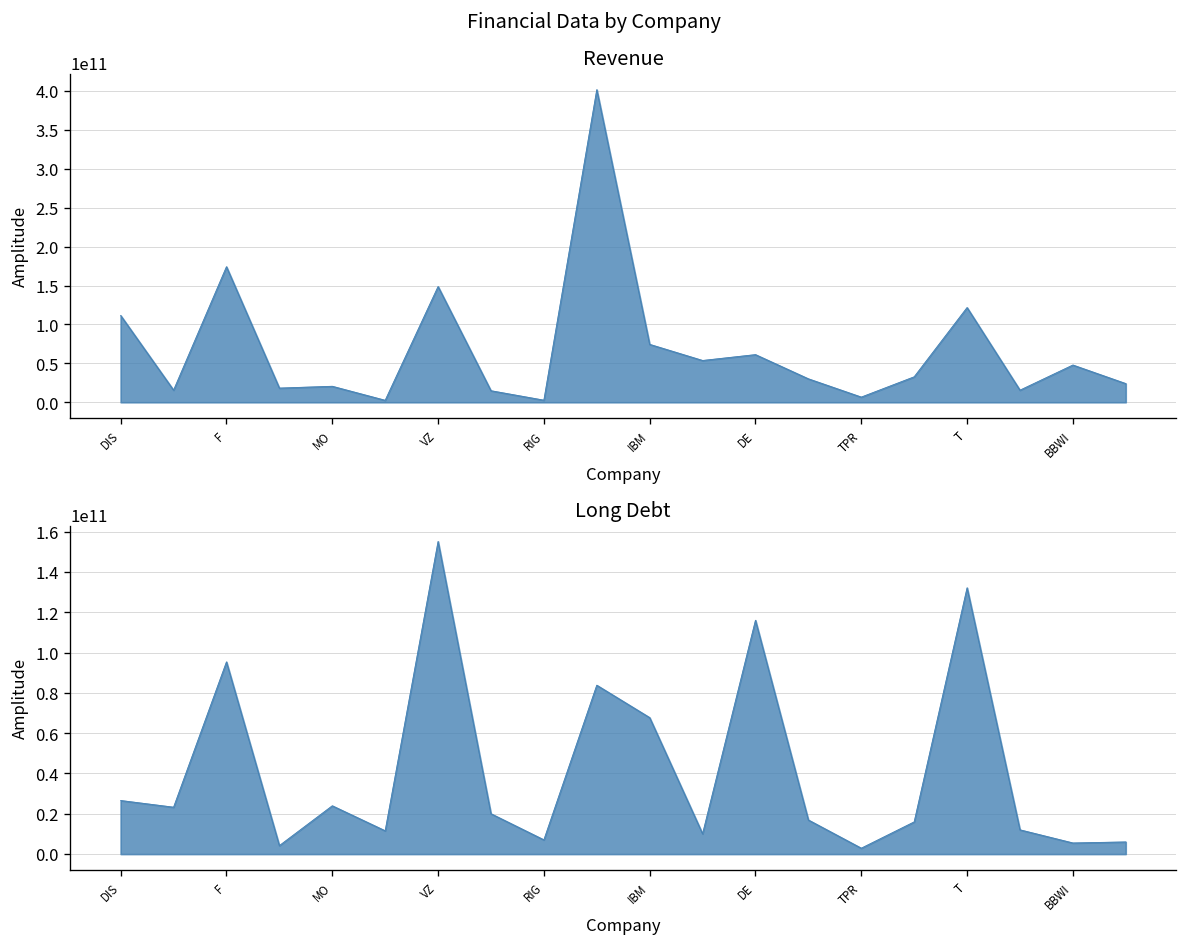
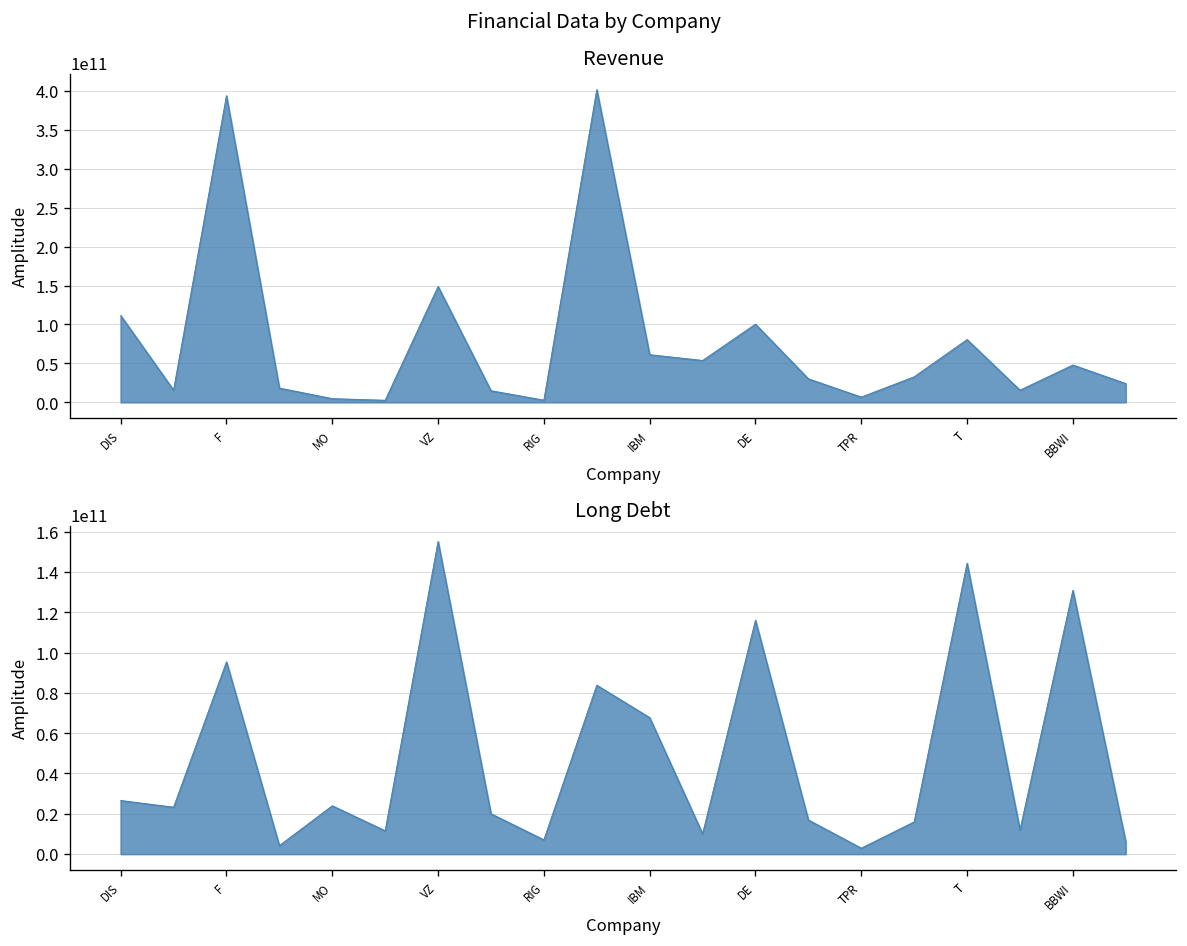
Revenue, F: 170000000000 -> 390000000000
Revenue, MO: 20000000000 -> 0
Revenue, IBM: 70000000000 -> 60000000000
Revenue, DE: 60000000000 -> 100000000000
Revenue, T: 120000000000 -> 80000000000
Long Debt, T: 132000000000 -> 144000000000
Long Debt, BBWI: 6000000000 -> 131000000000
